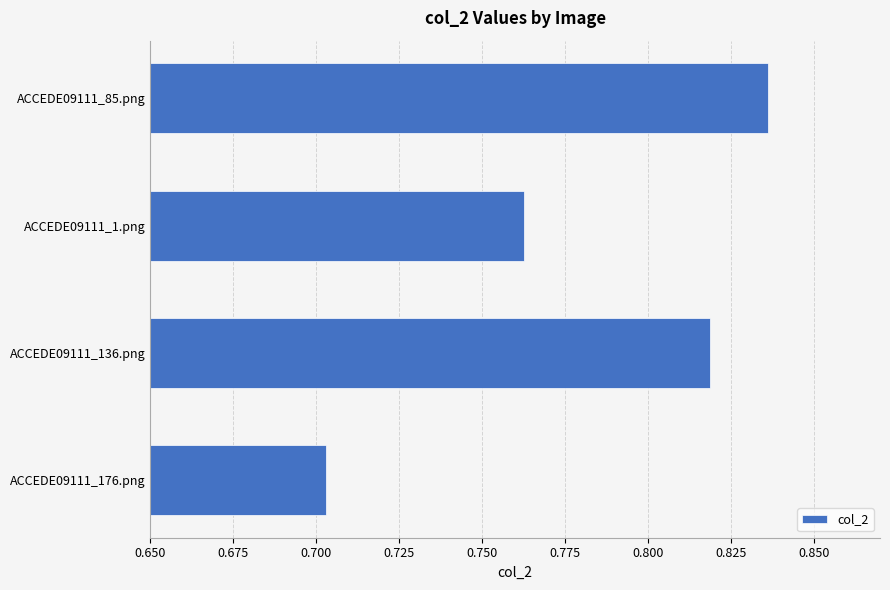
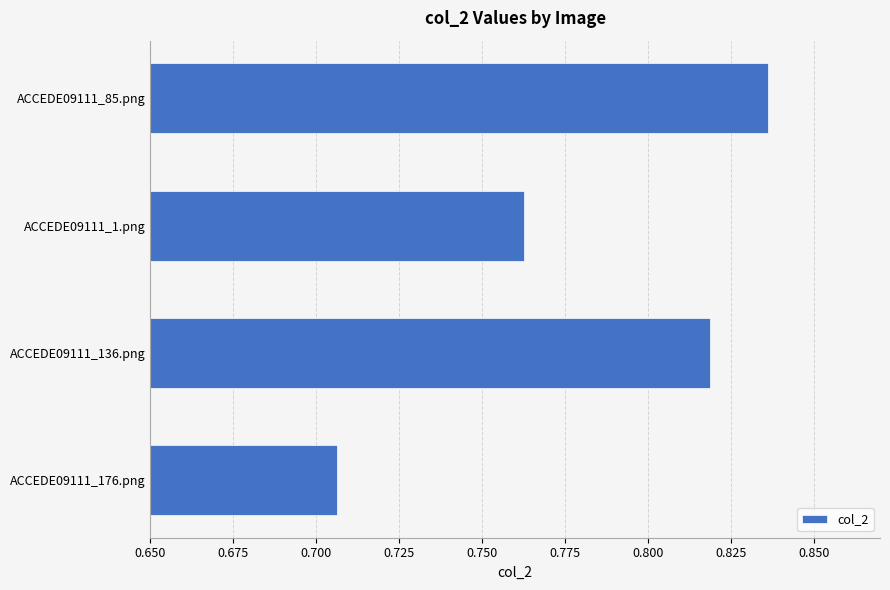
ACCEDE09111_176.png: 0.703 -> 0.706
